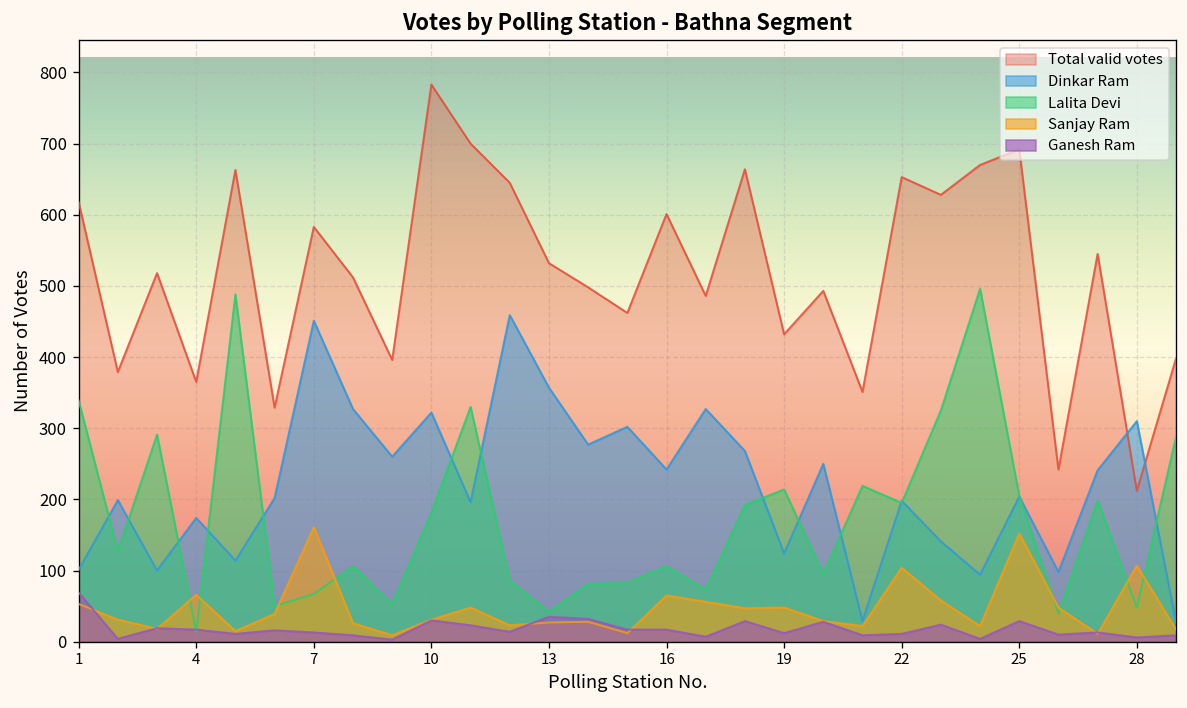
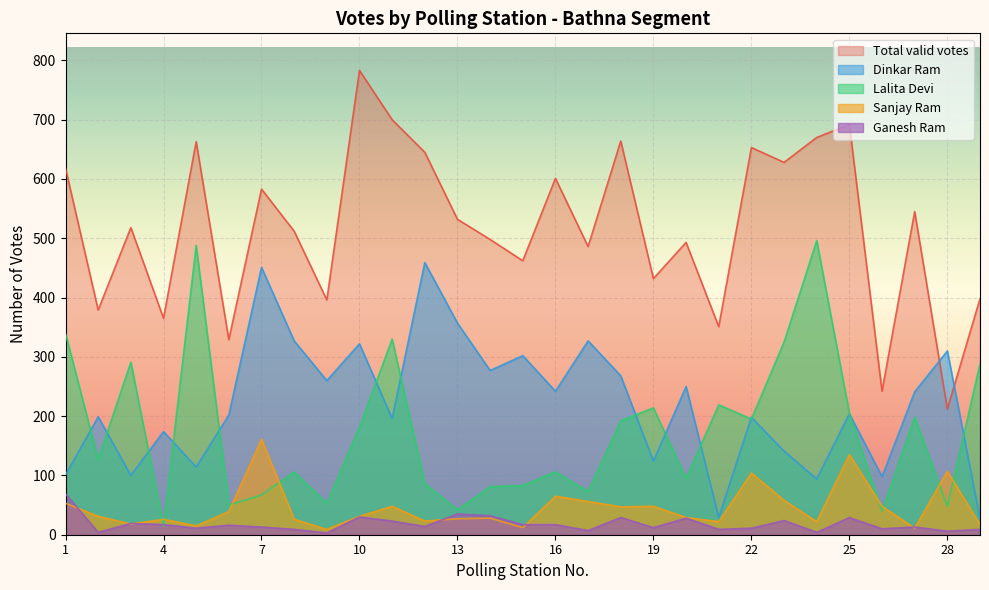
Sanjay Ram, 4: 70 -> 30
Sanjay Ram, 25: 150 -> 140
